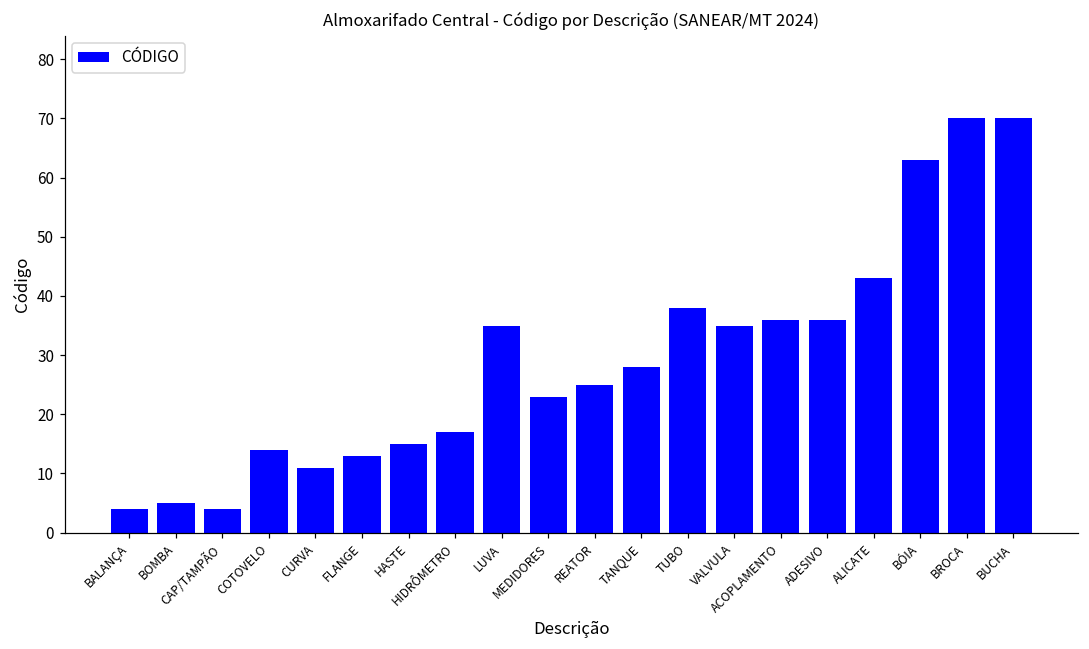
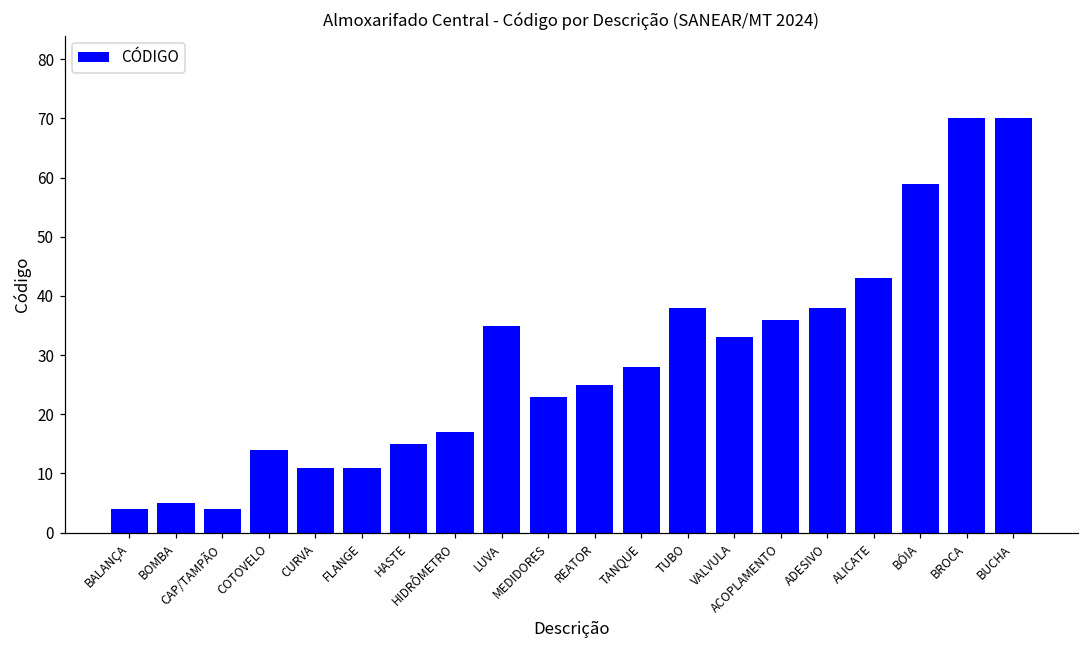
FLANGE: 13 -> 11
VALVULA: 35 -> 33
ADESIVO: 36 -> 38
BÓIA: 63 -> 59
